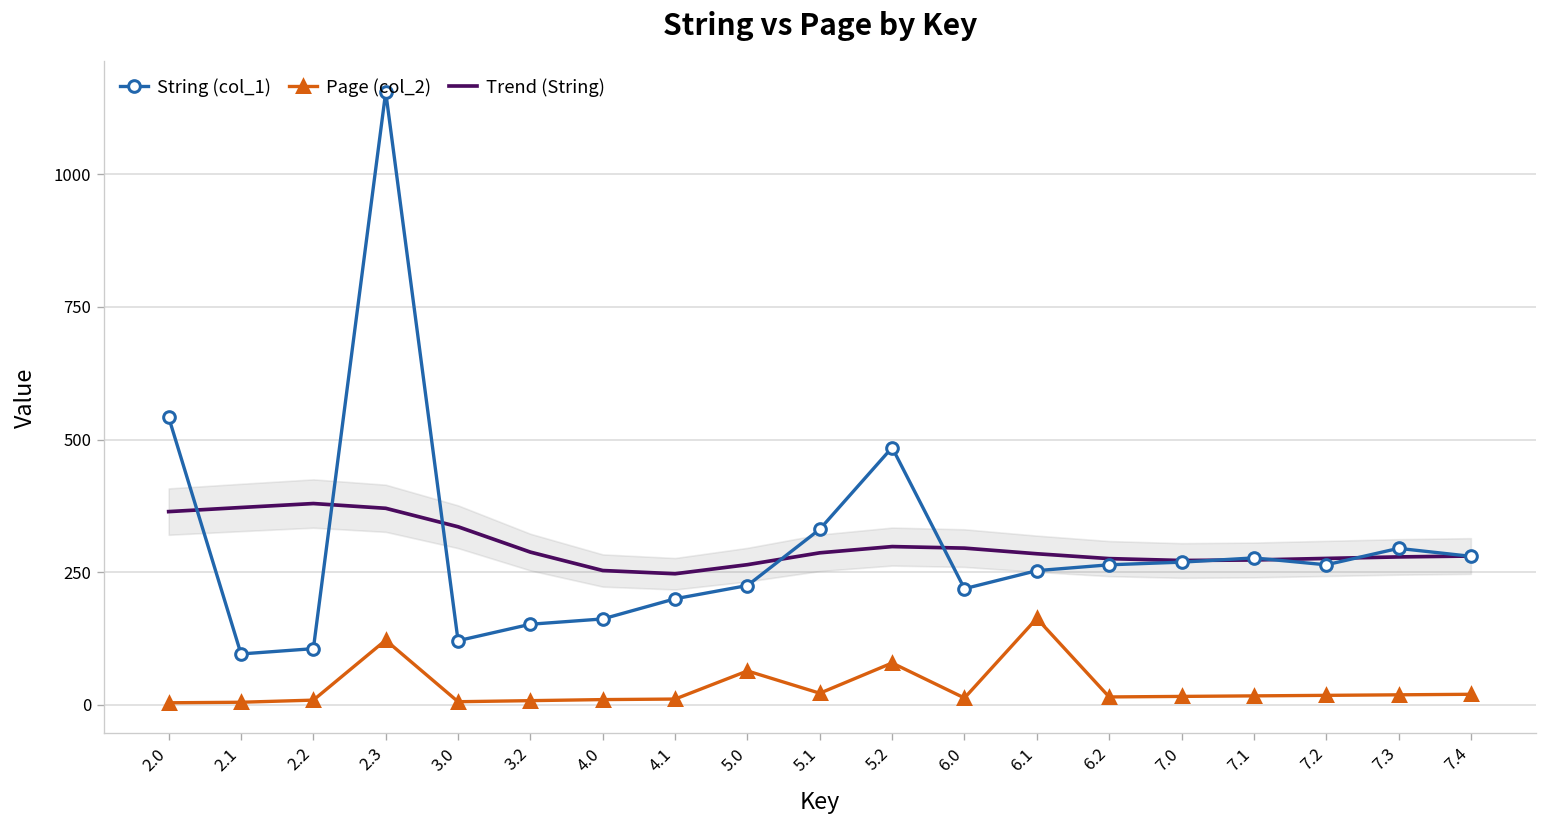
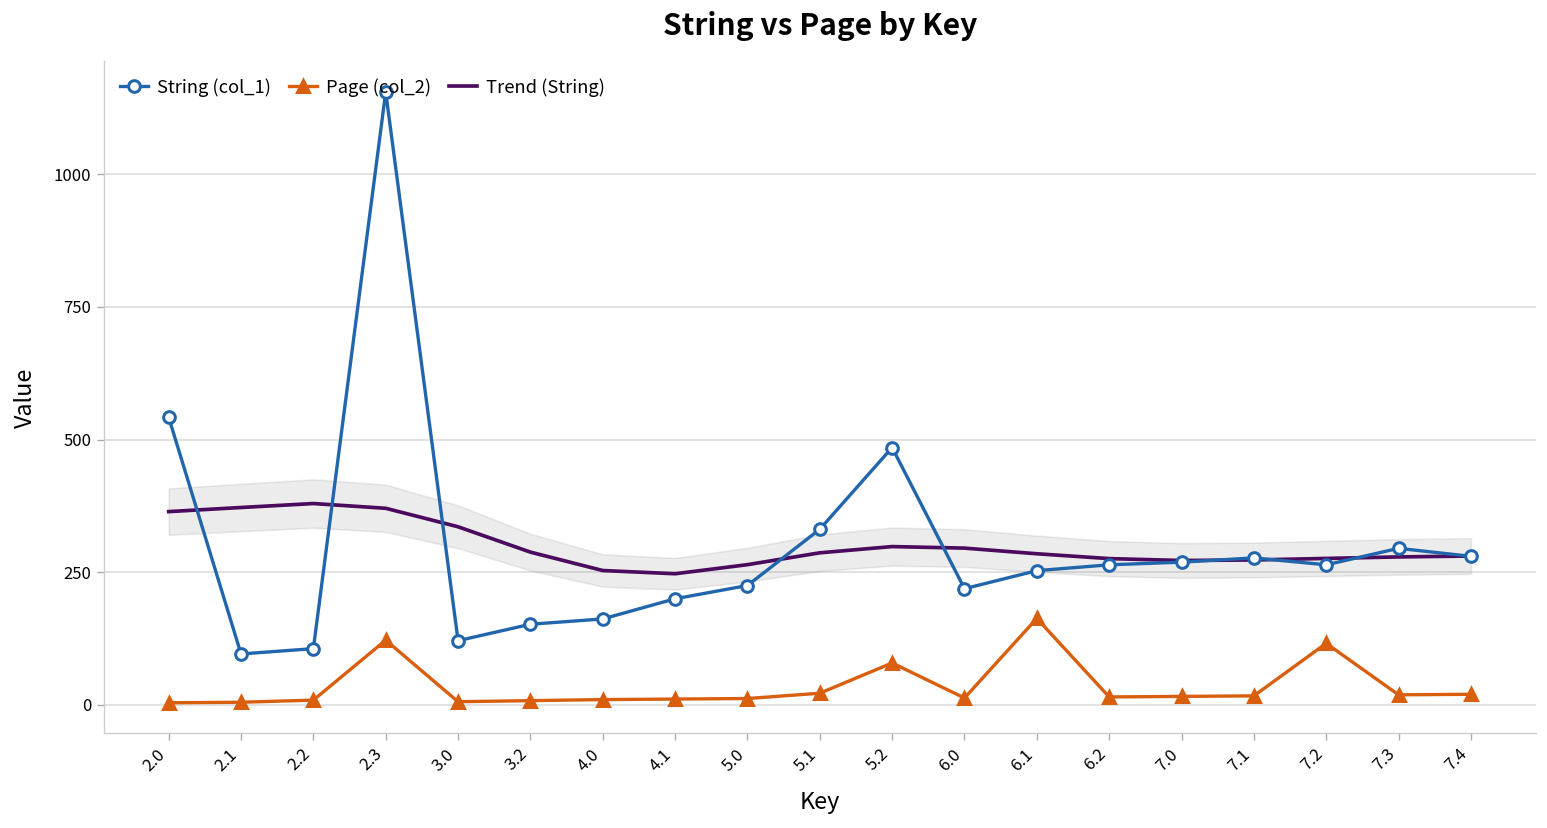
Page (col_2), 5.0: 60 -> 10
Page (col_2), 7.2: 20 -> 120
